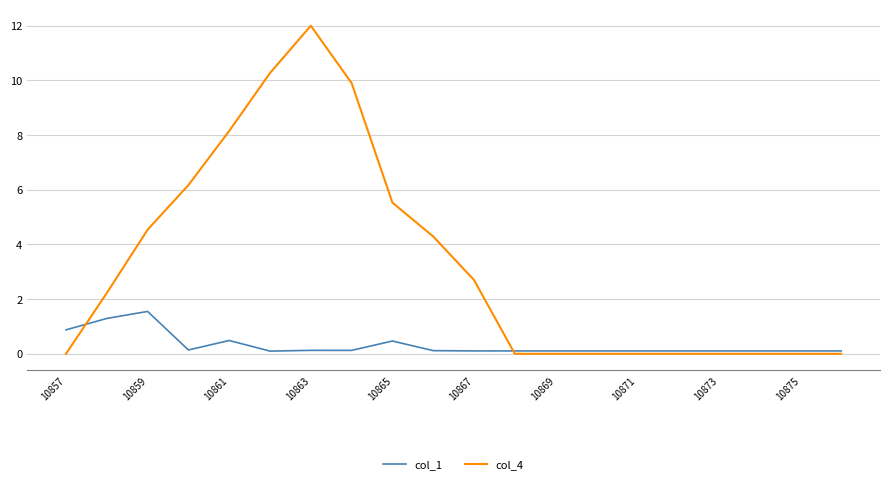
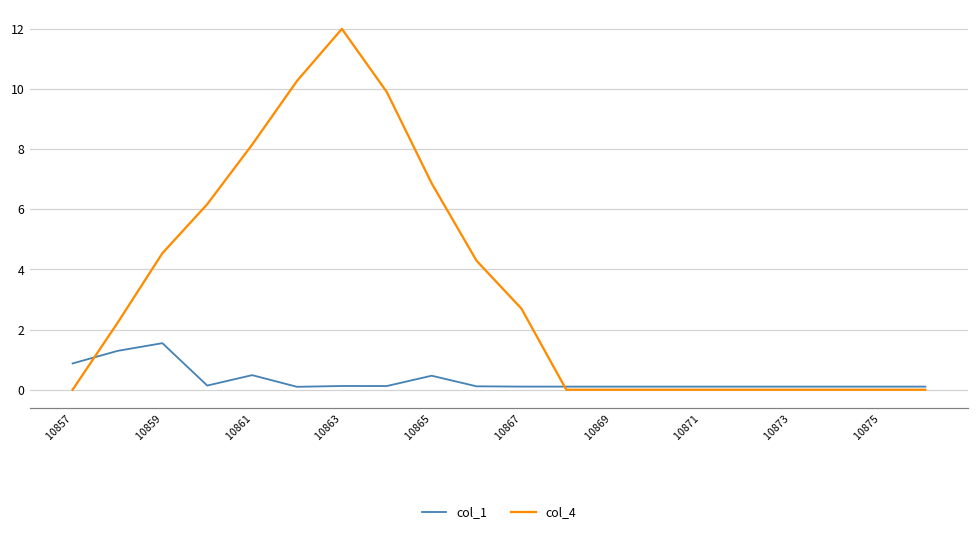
col_4, 10865: 5.5 -> 6.9
